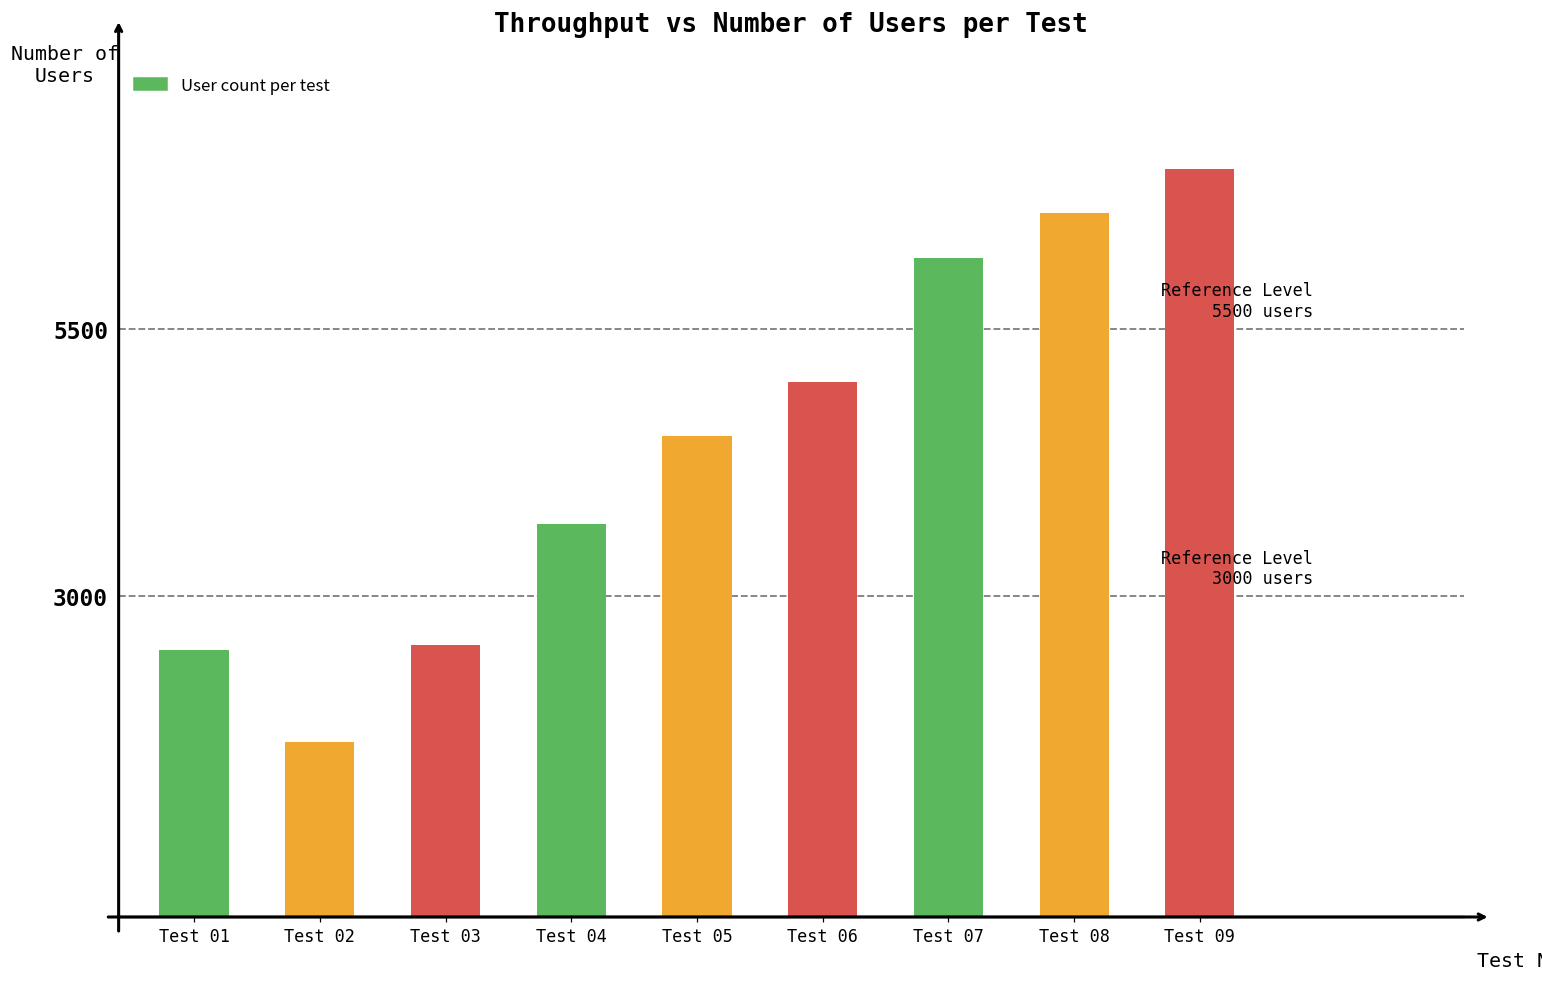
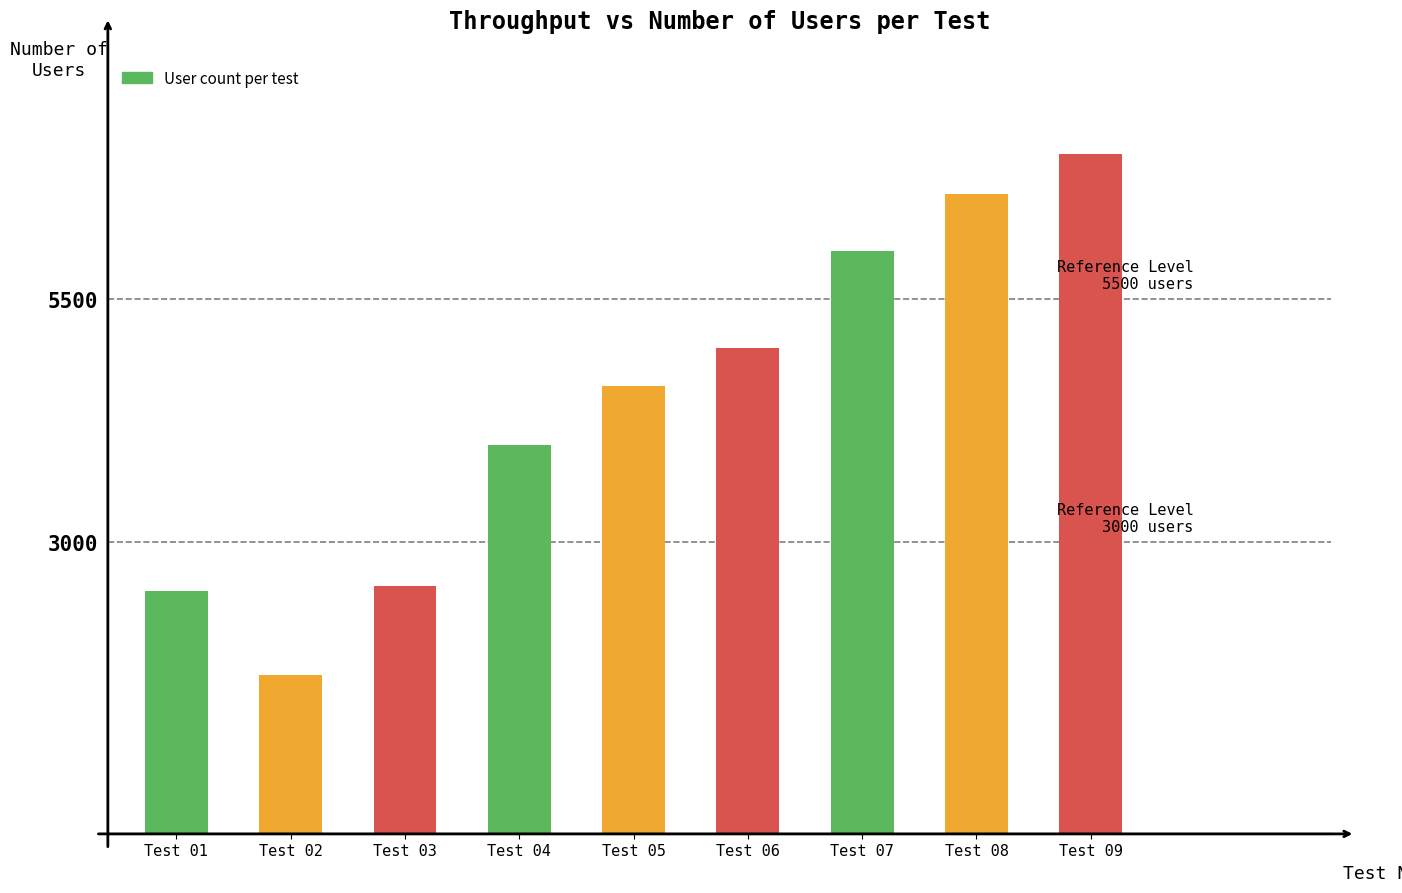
Test 04: 3700 -> 4000
Test 05: 4500 -> 4600
Test 07: 6200 -> 6000
